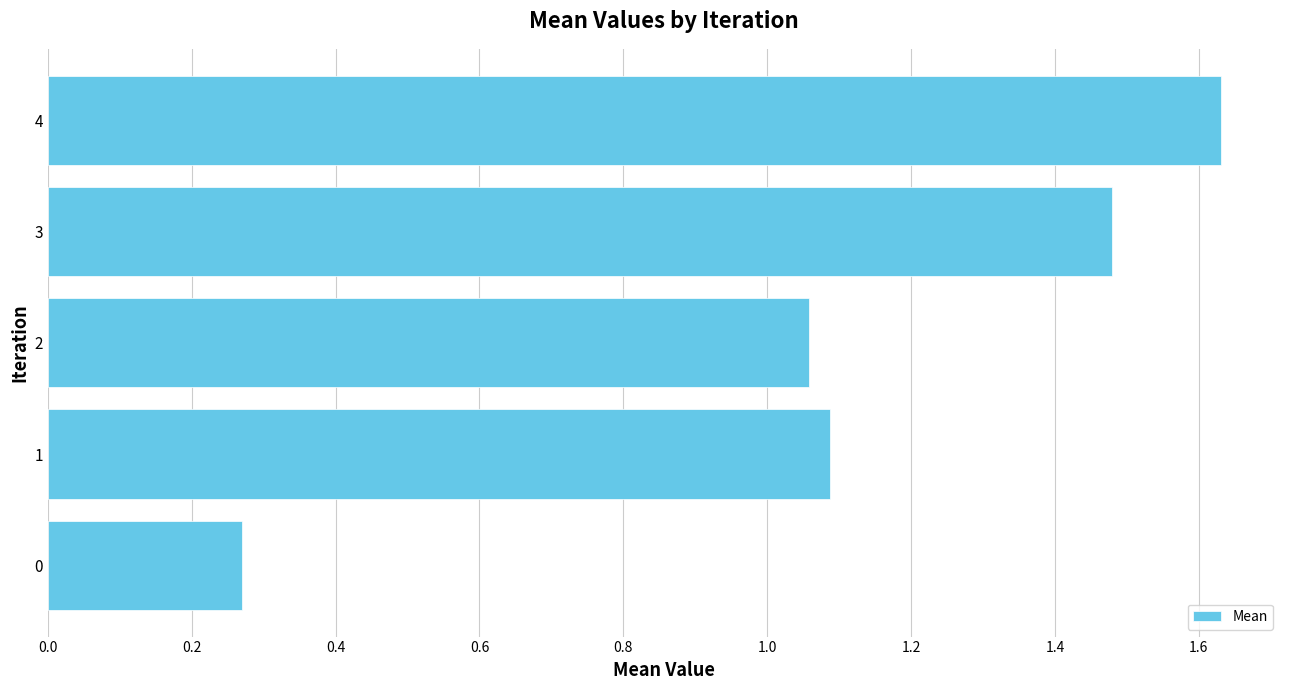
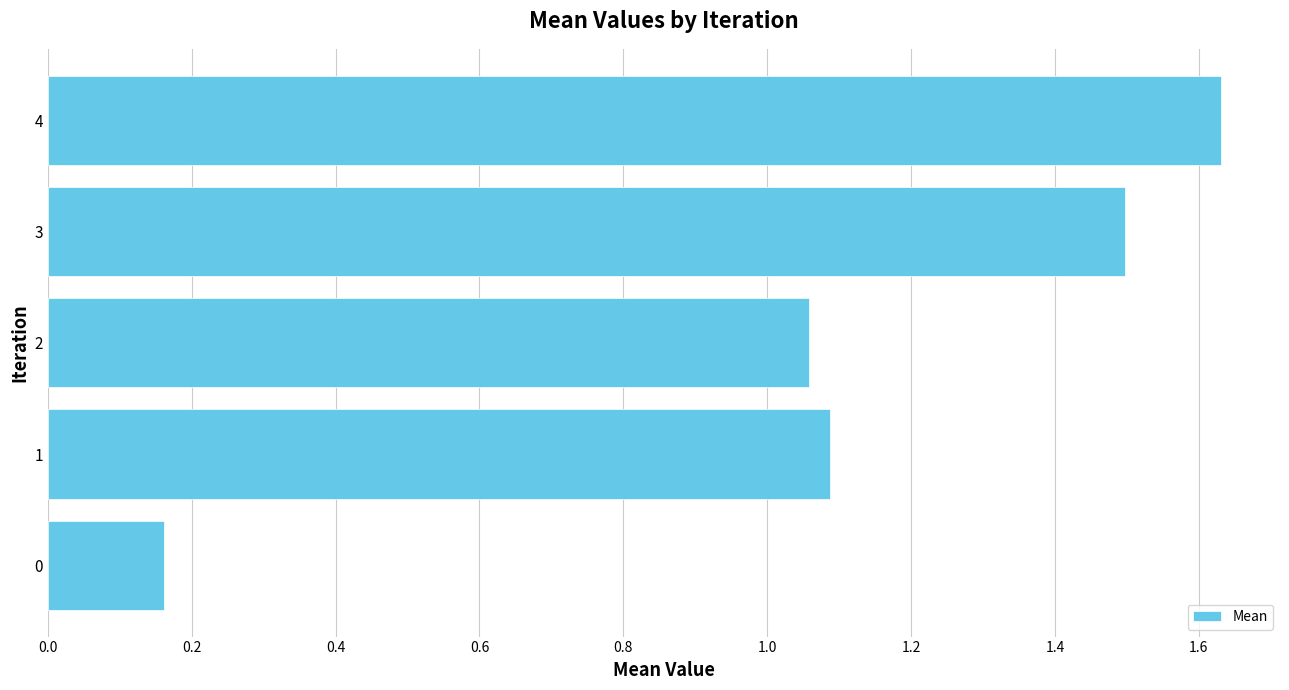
3: 1.48 -> 1.50
0: 0.27 -> 0.16
